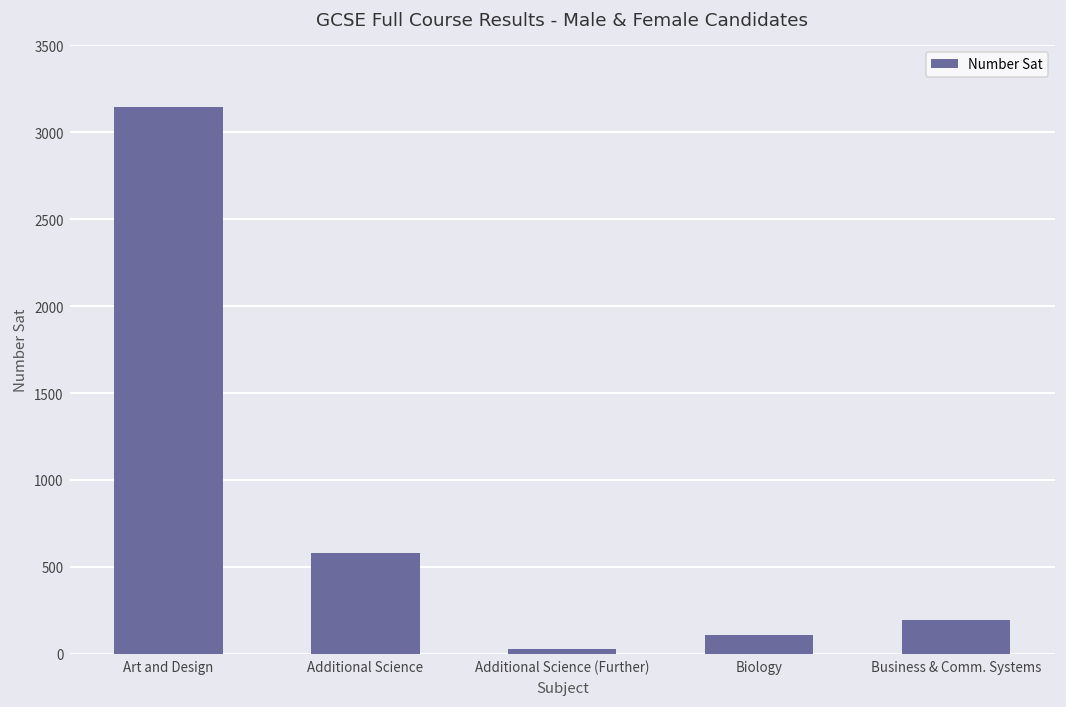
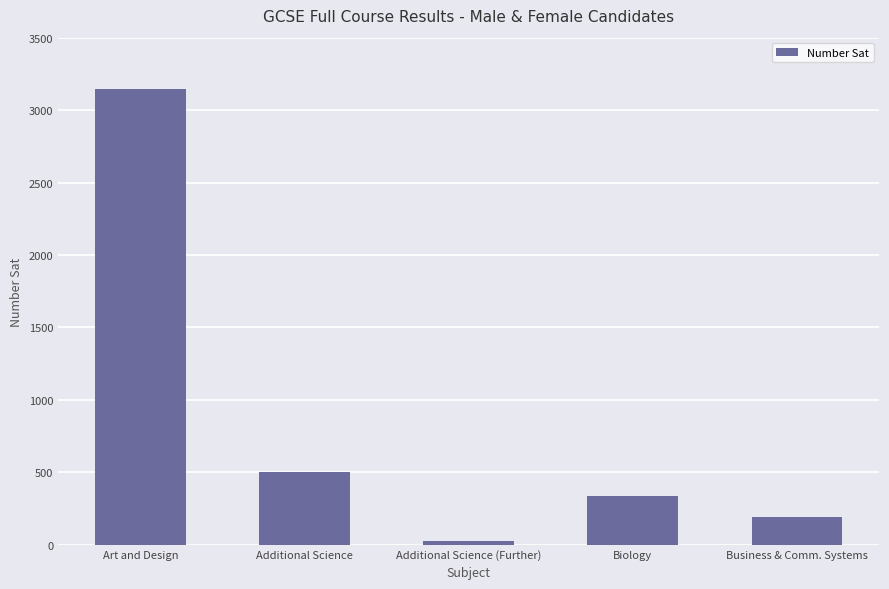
Additional Science: 580 -> 500
Biology: 110 -> 340
